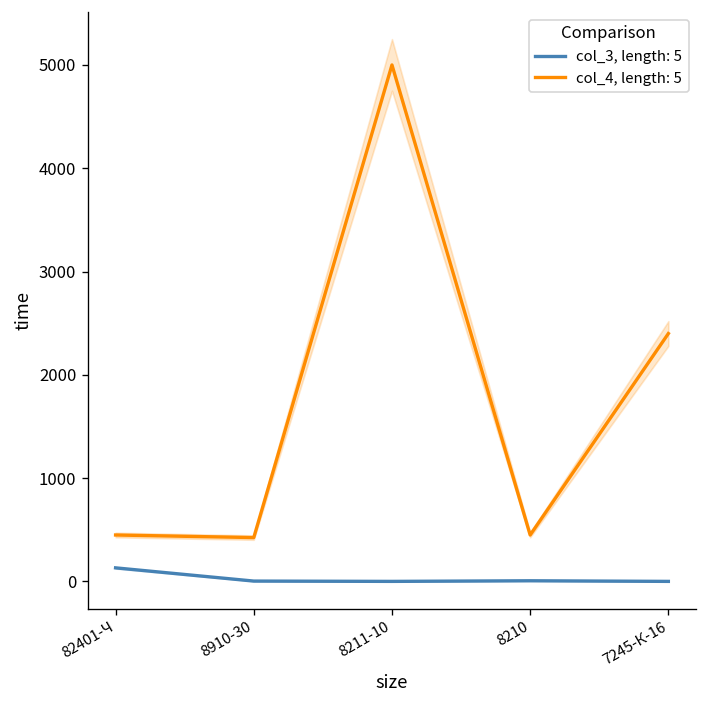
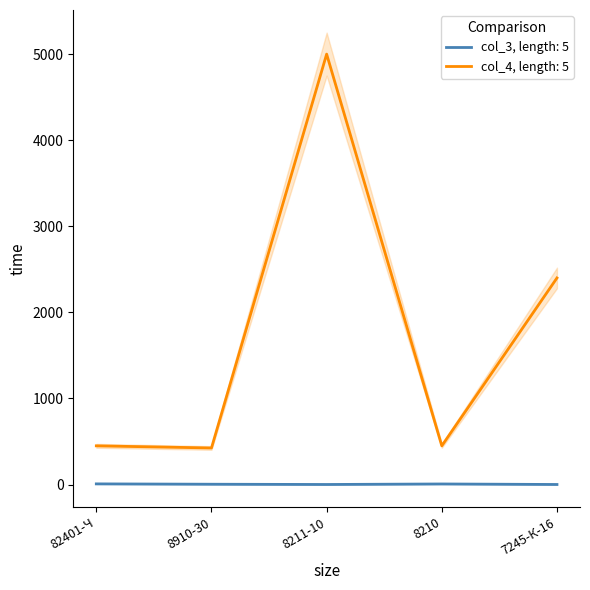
col_3, length: 5, 82401-Ч: 100 -> 0
